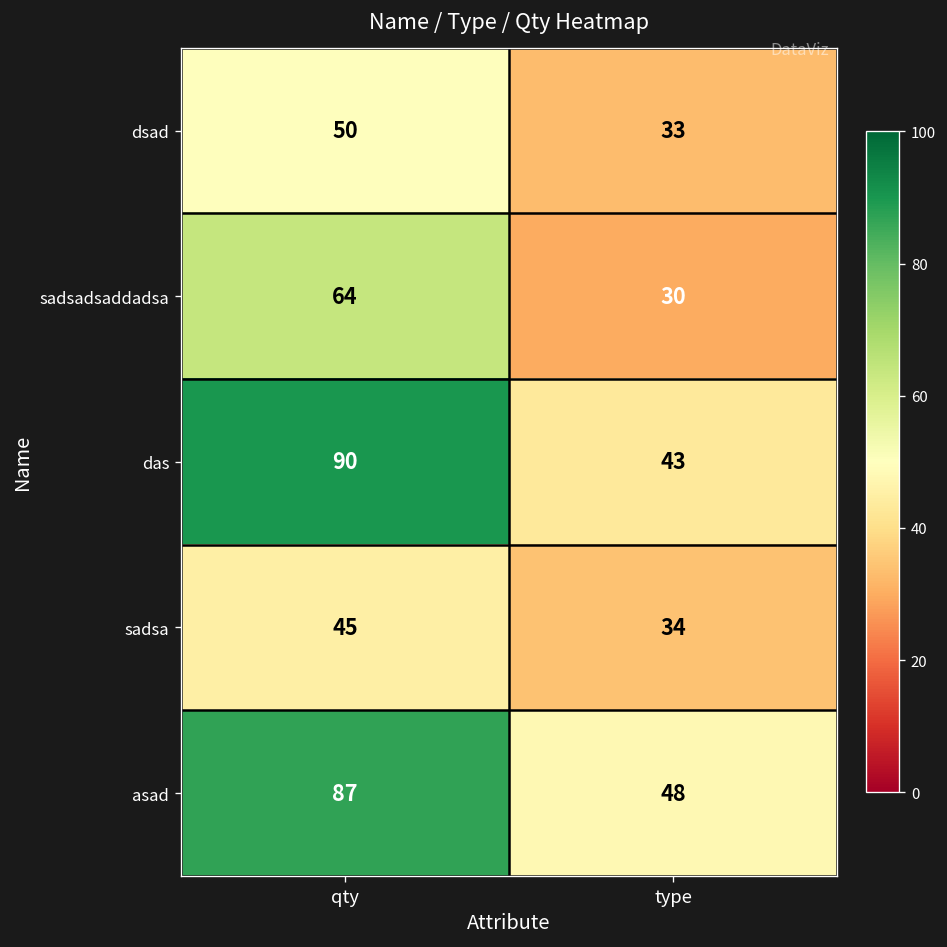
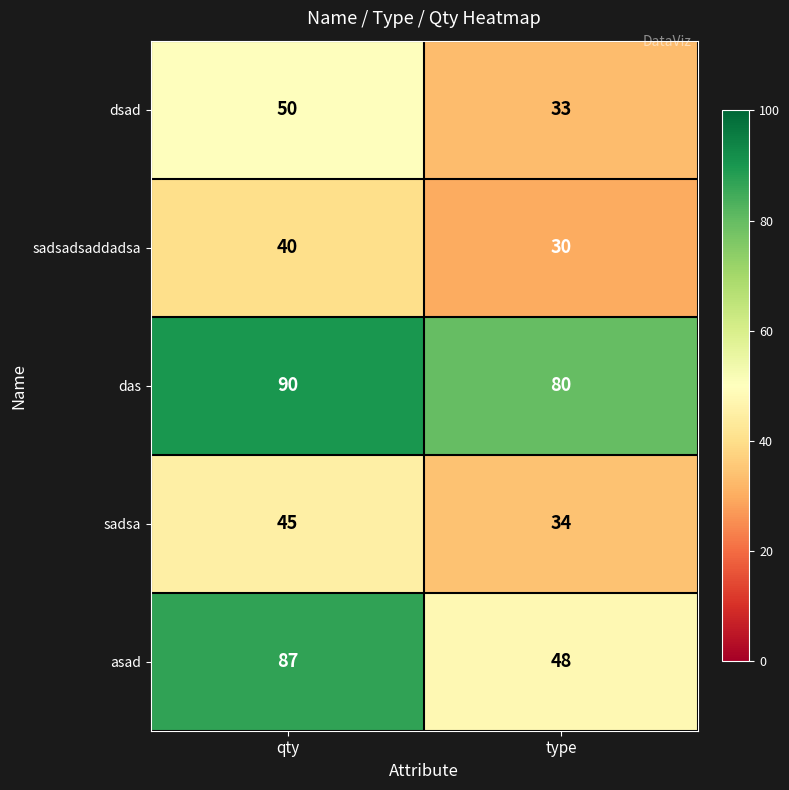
sadsadsaddadsa, qty: 64 -> 40
das, type: 43 -> 80
